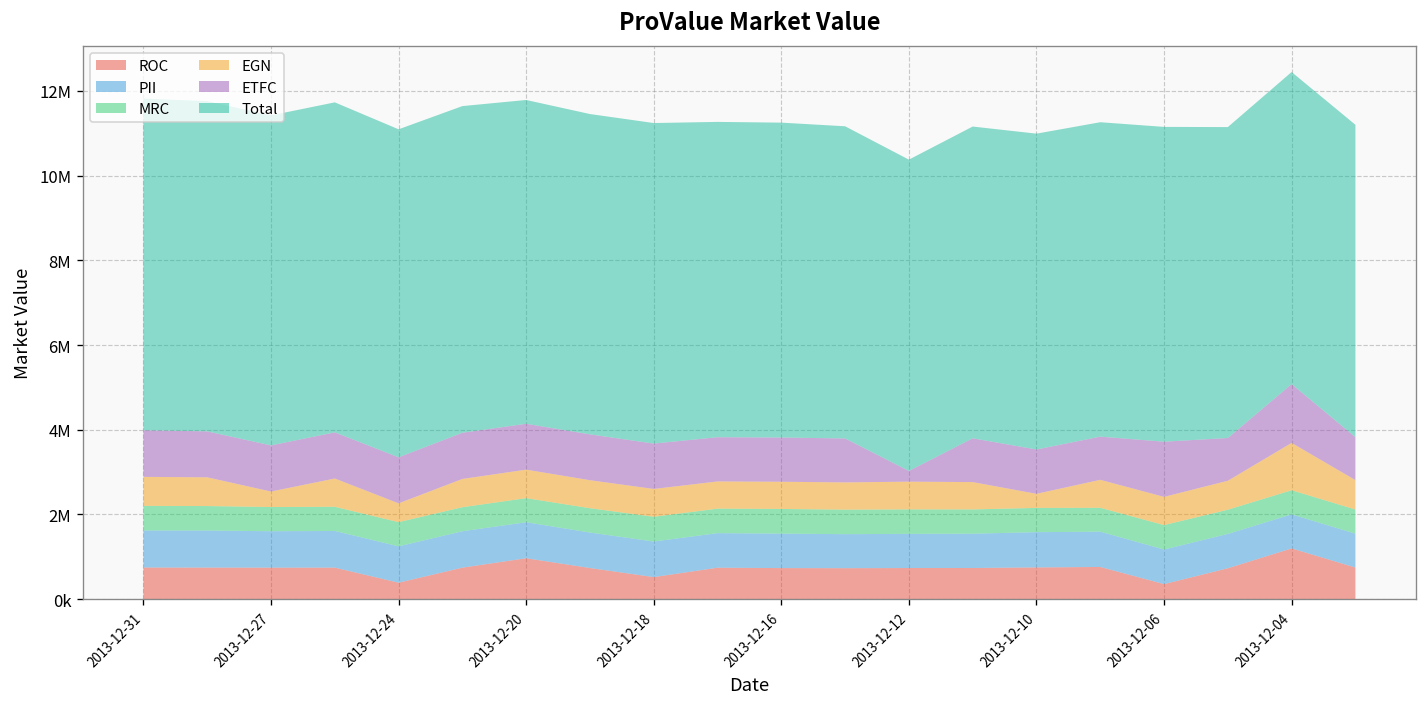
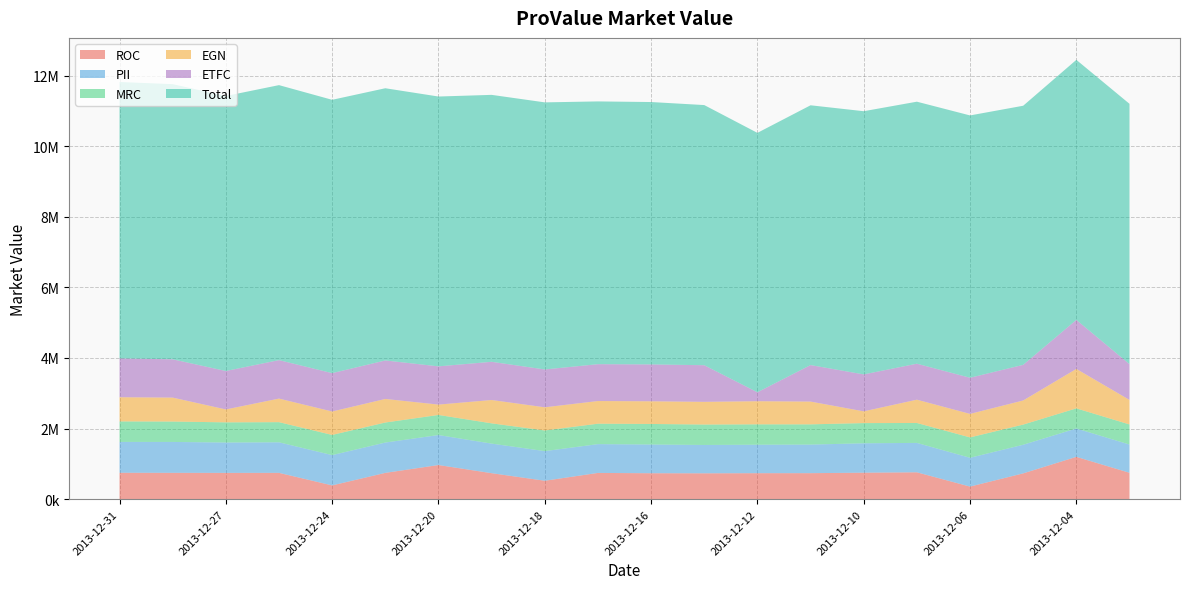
EGN, 2013-12-24: 400000 -> 700000
EGN, 2013-12-20: 700000 -> 300000
ETFC, 2013-12-06: 1300000 -> 1000000
